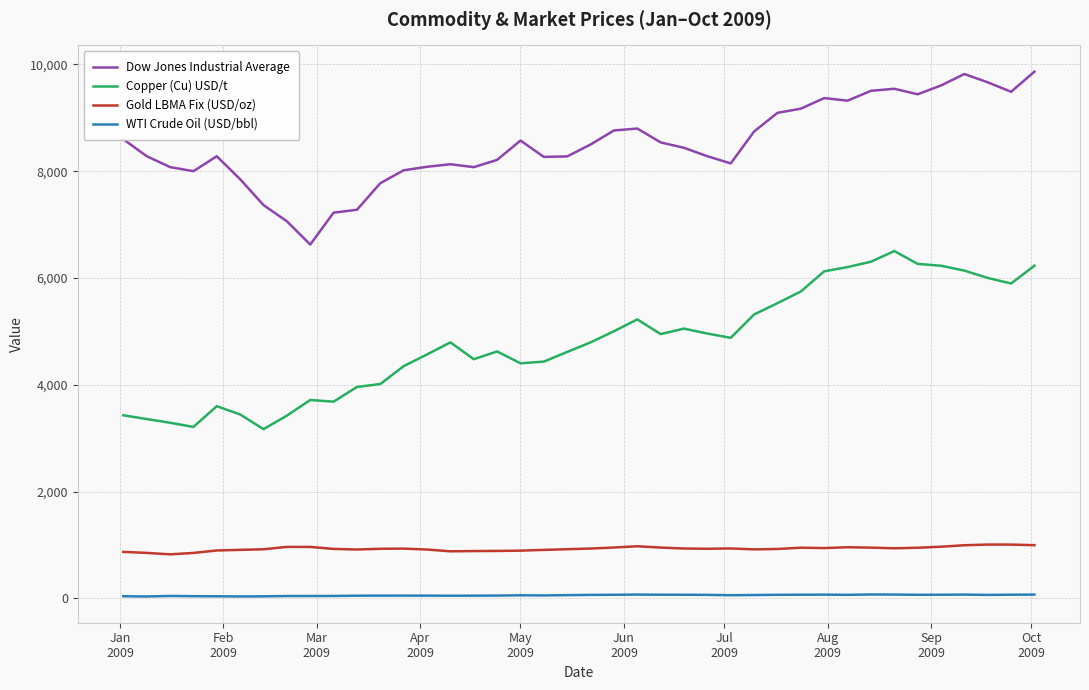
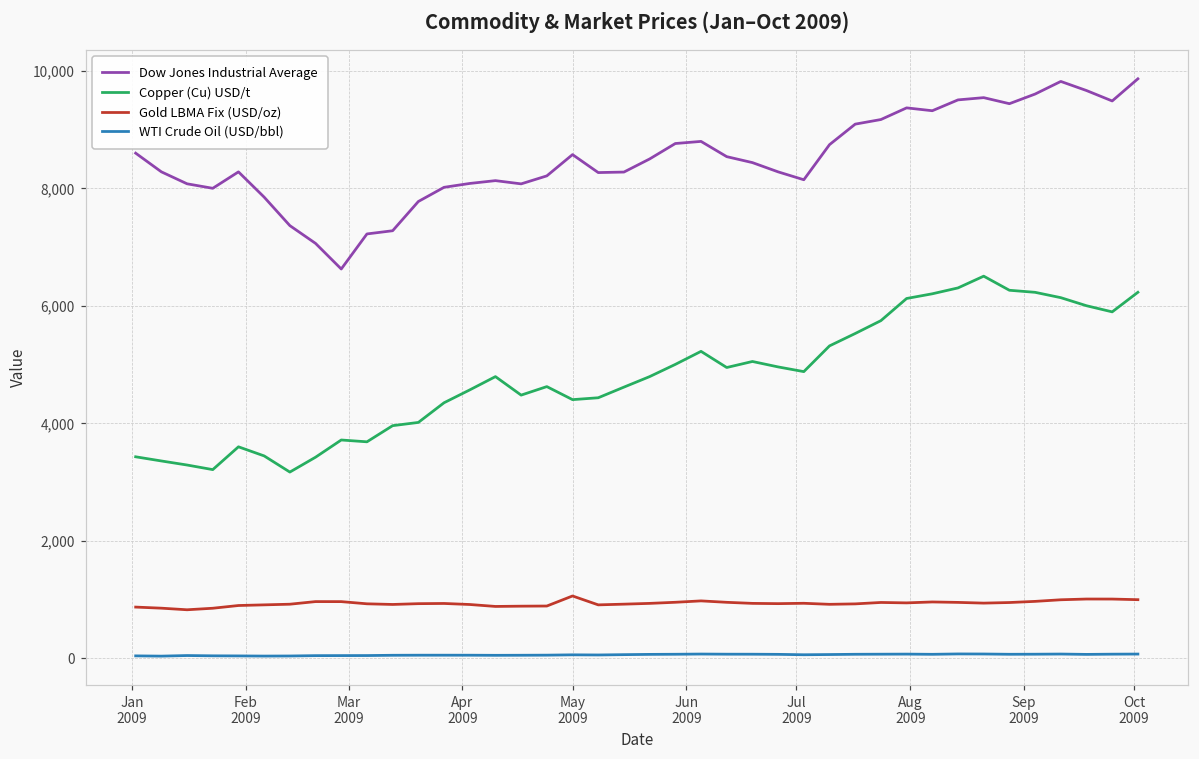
Gold LBMA Fix (USD/oz), May 2009: 900 -> 1,100
